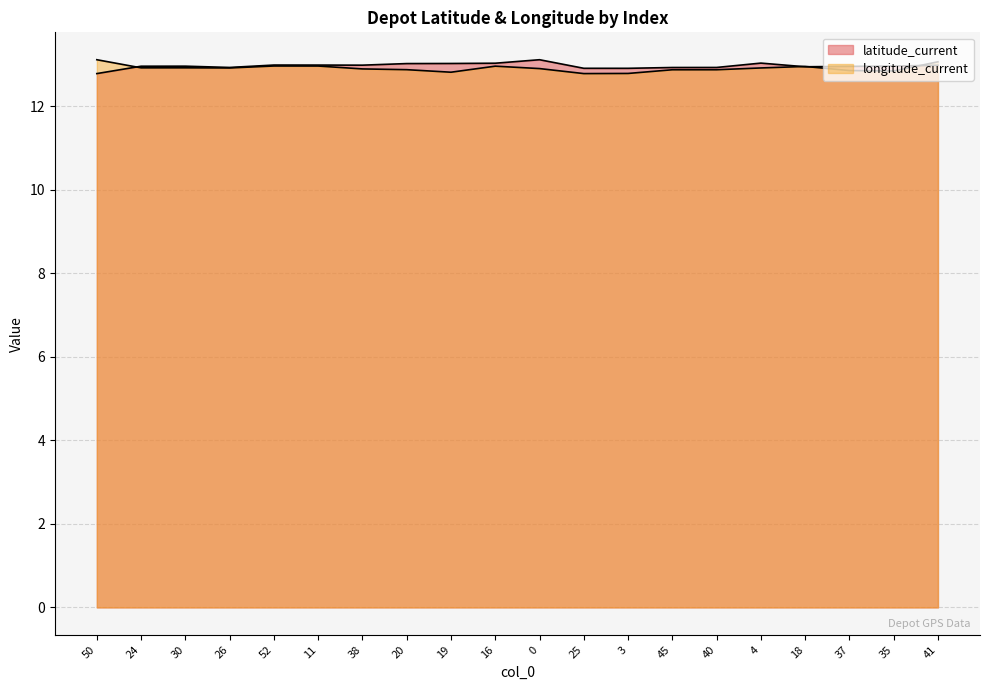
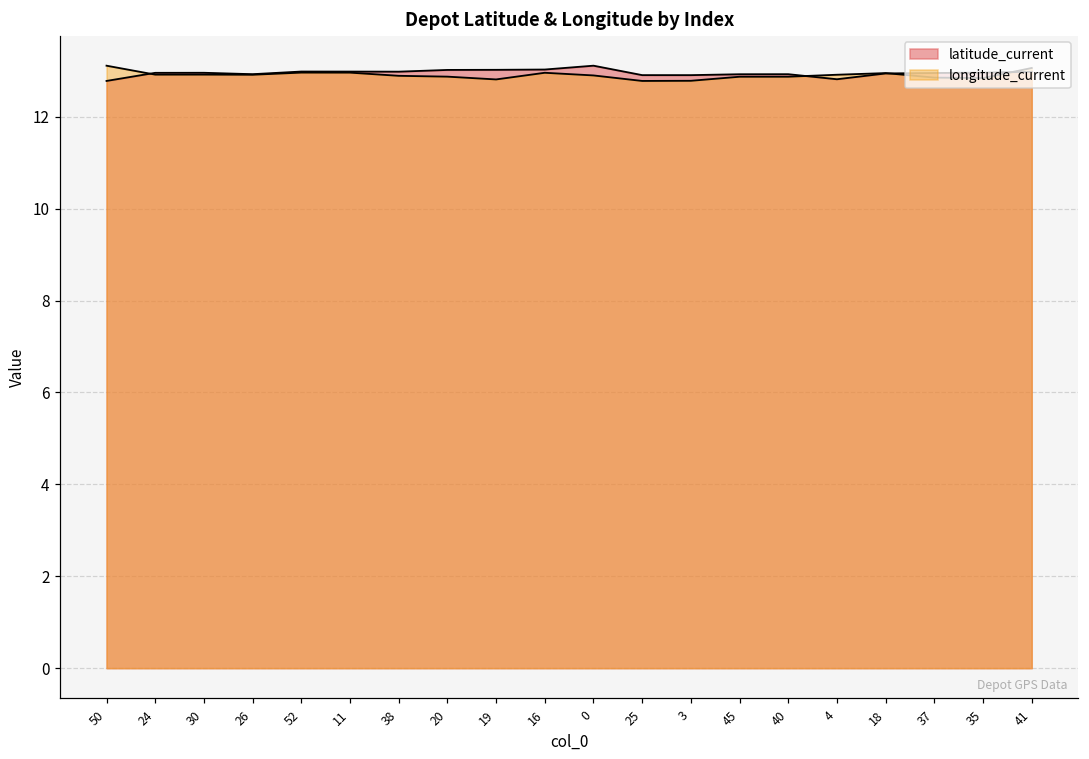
latitude_current, 4: 13.0 -> 12.8
